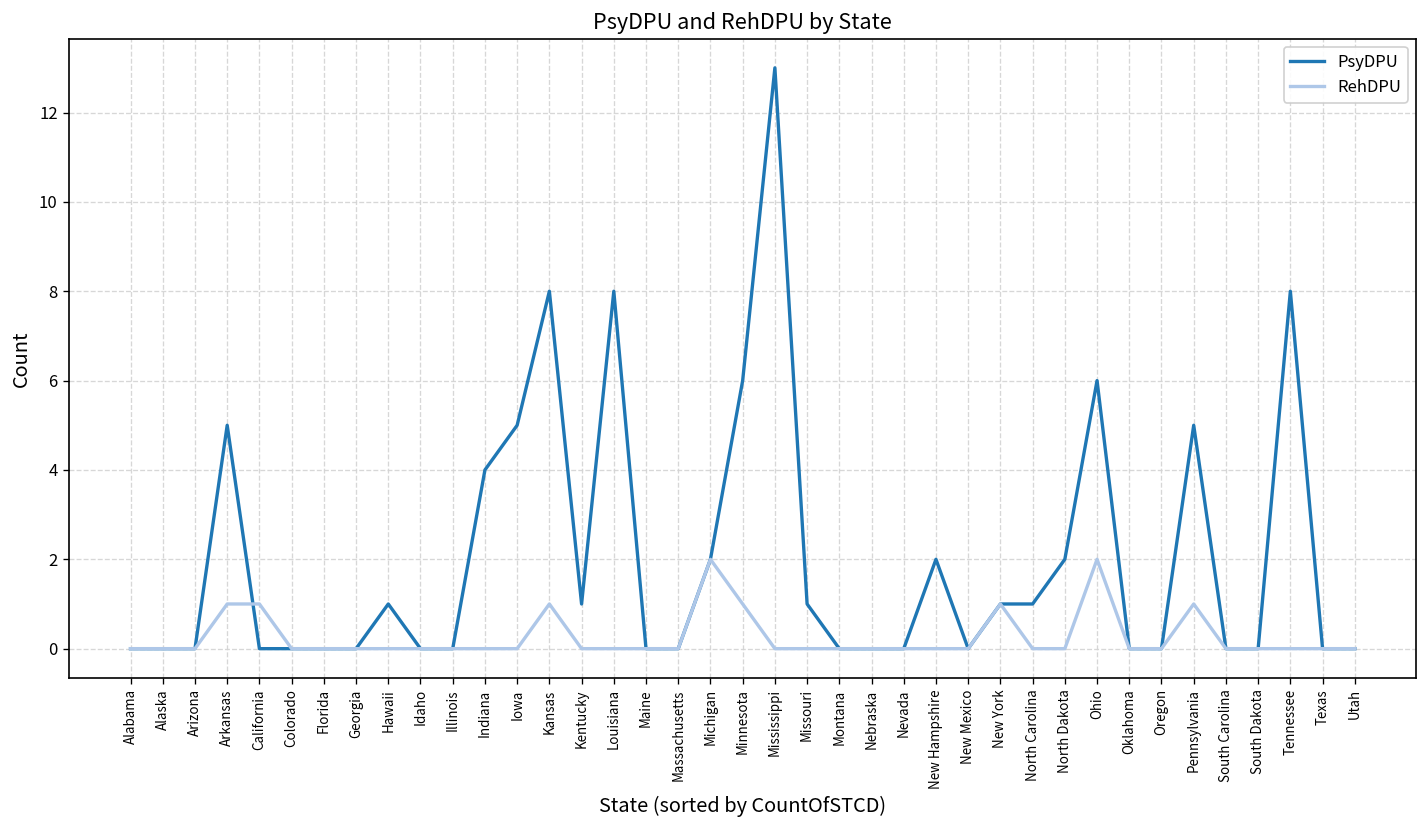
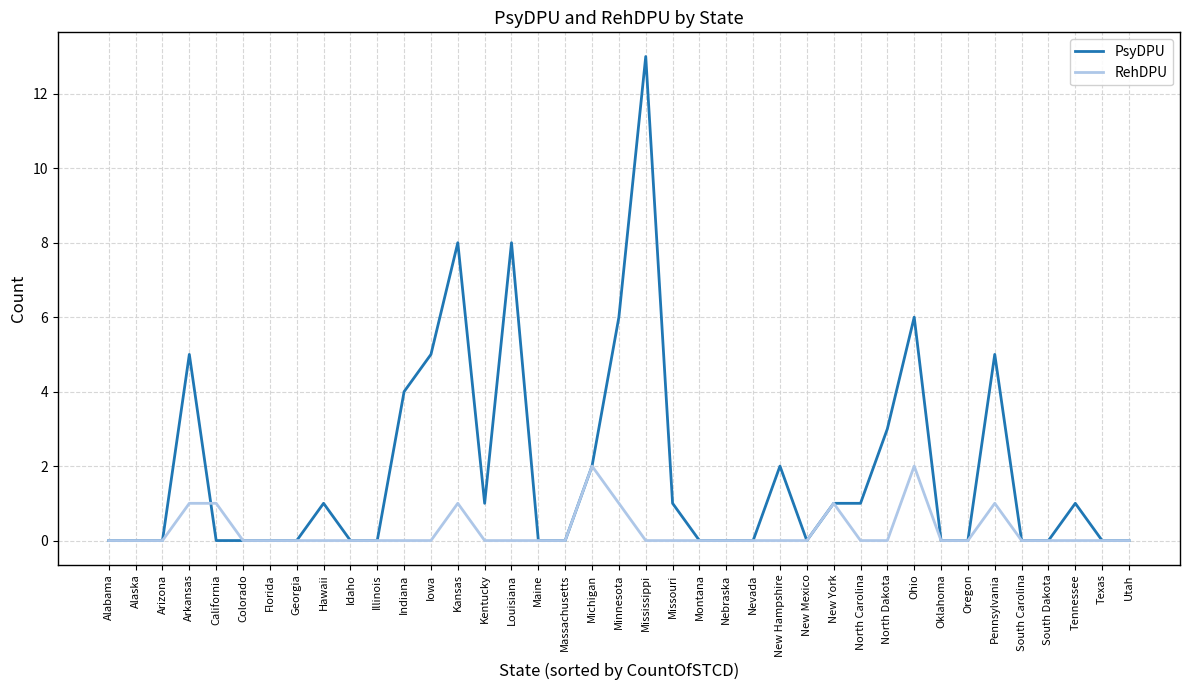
PsyDPU, North Dakota: 2 -> 3
PsyDPU, Tennessee: 8 -> 1
